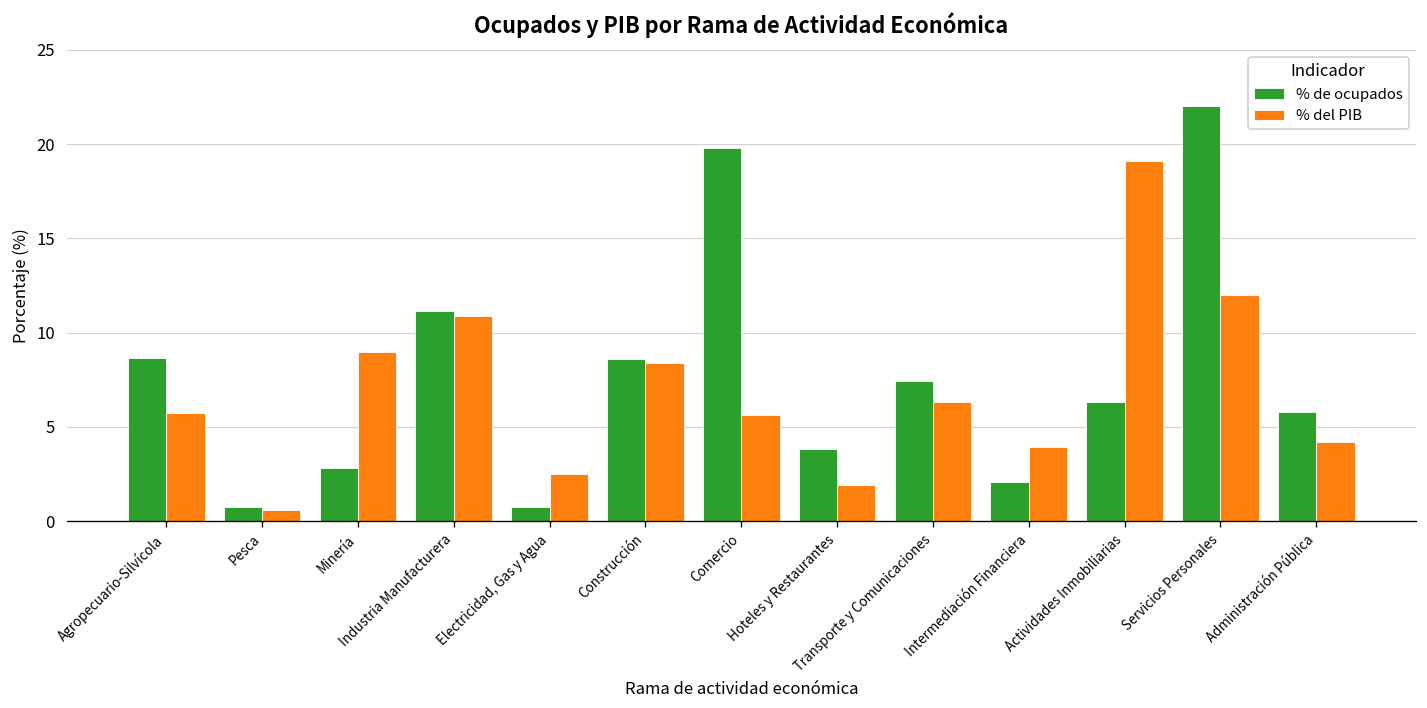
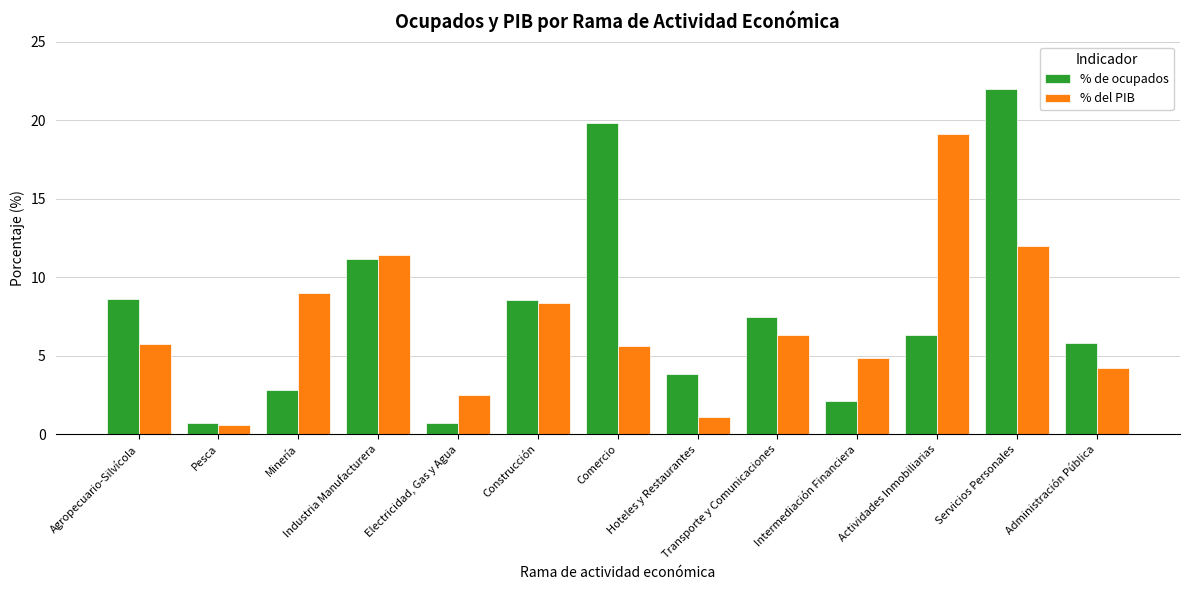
% del PIB, Industria Manufacturera: 10.9 -> 11.4
% del PIB, Hoteles y Restaurantes: 1.9 -> 1.1
% del PIB, Intermediación Financiera: 3.9 -> 4.9
